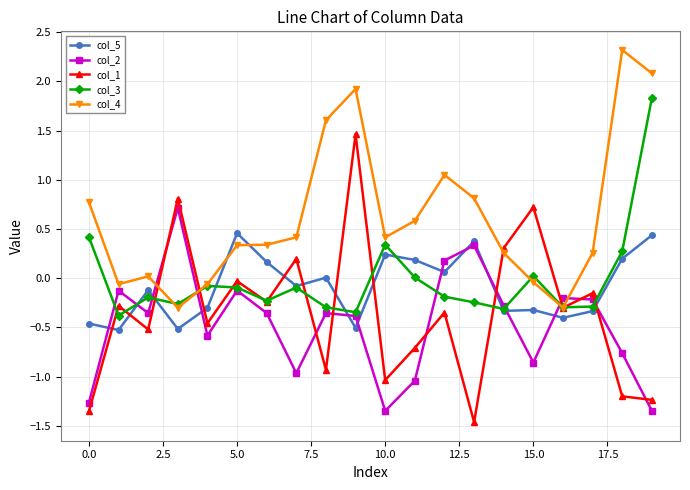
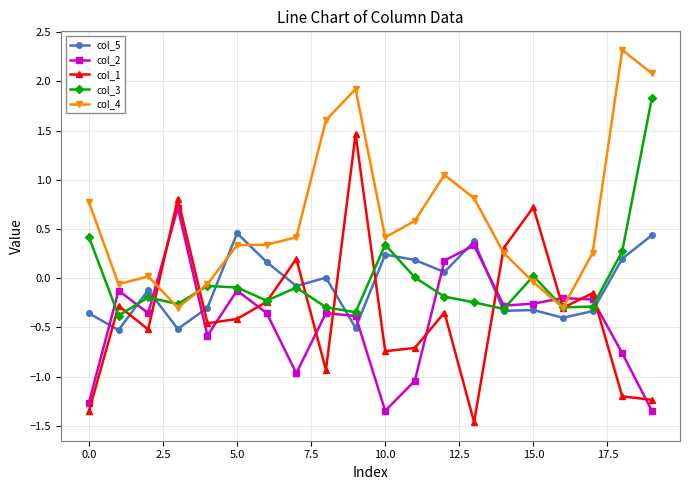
col_5, 0.0: -0.5 -> -0.4
col_1, 5.0: 0.0 -> -0.4
col_1, 10.0: -1.0 -> -0.7
col_2, 15.0: -0.9 -> -0.3
